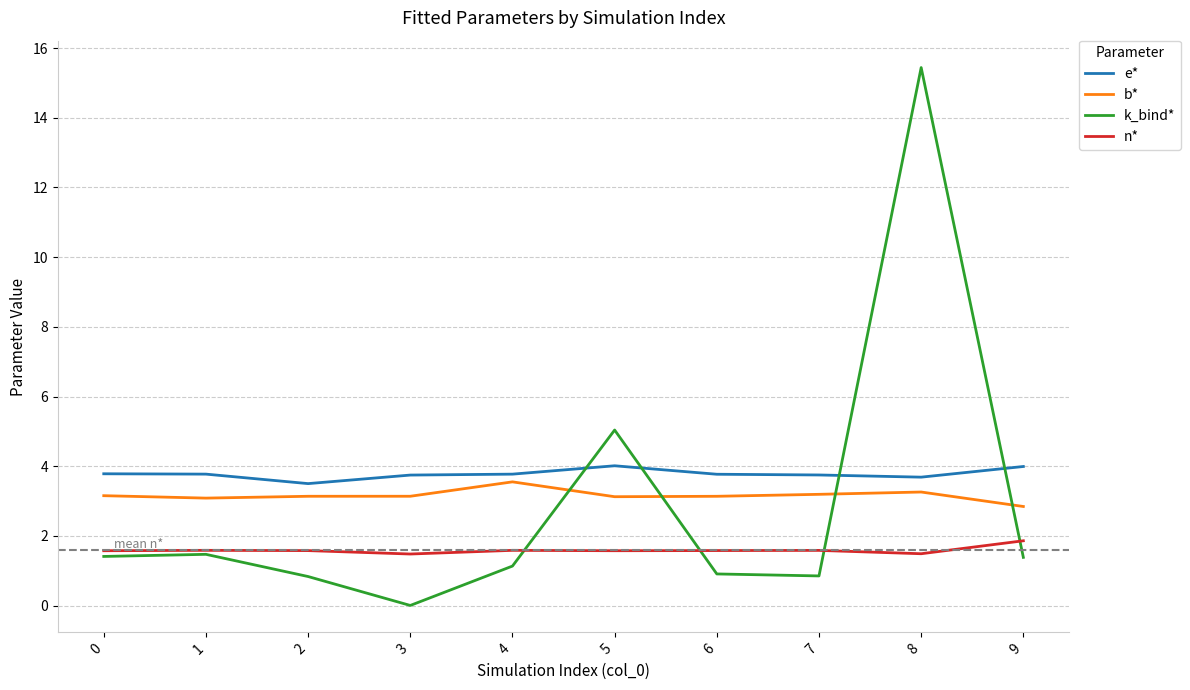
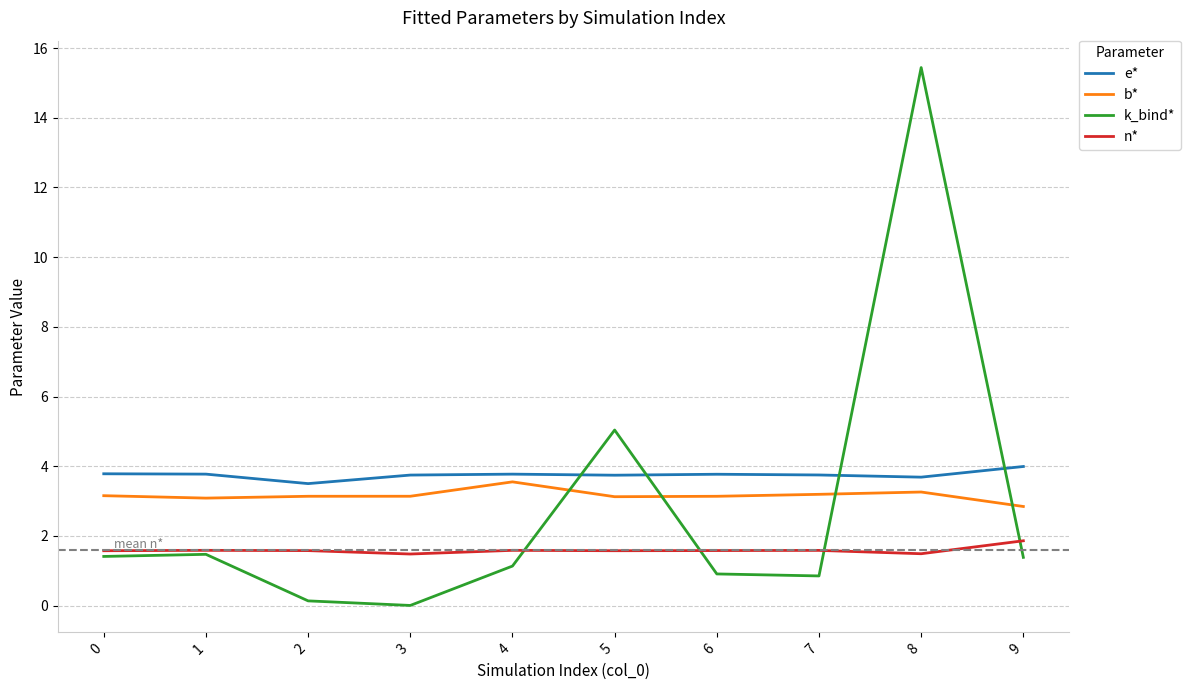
k_bind*, 2: 0.8 -> 0.1
e*, 5: 4.0 -> 3.7
